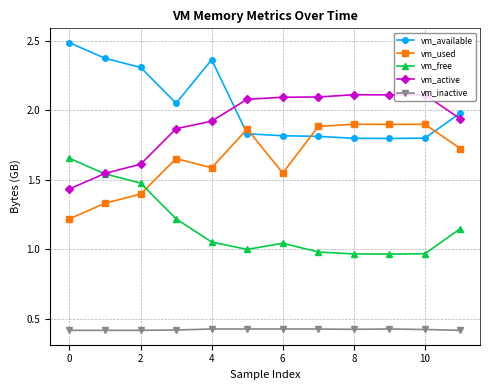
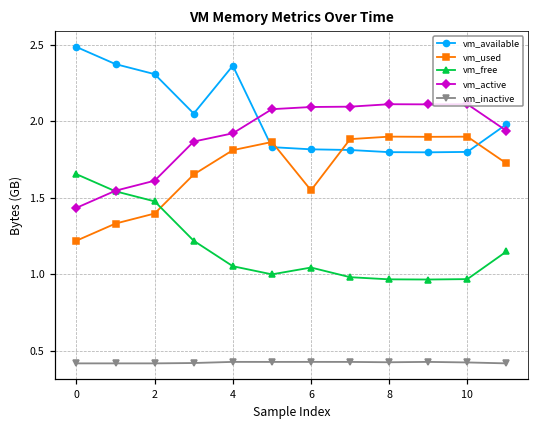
vm_used, 4: 1.59 -> 1.81
